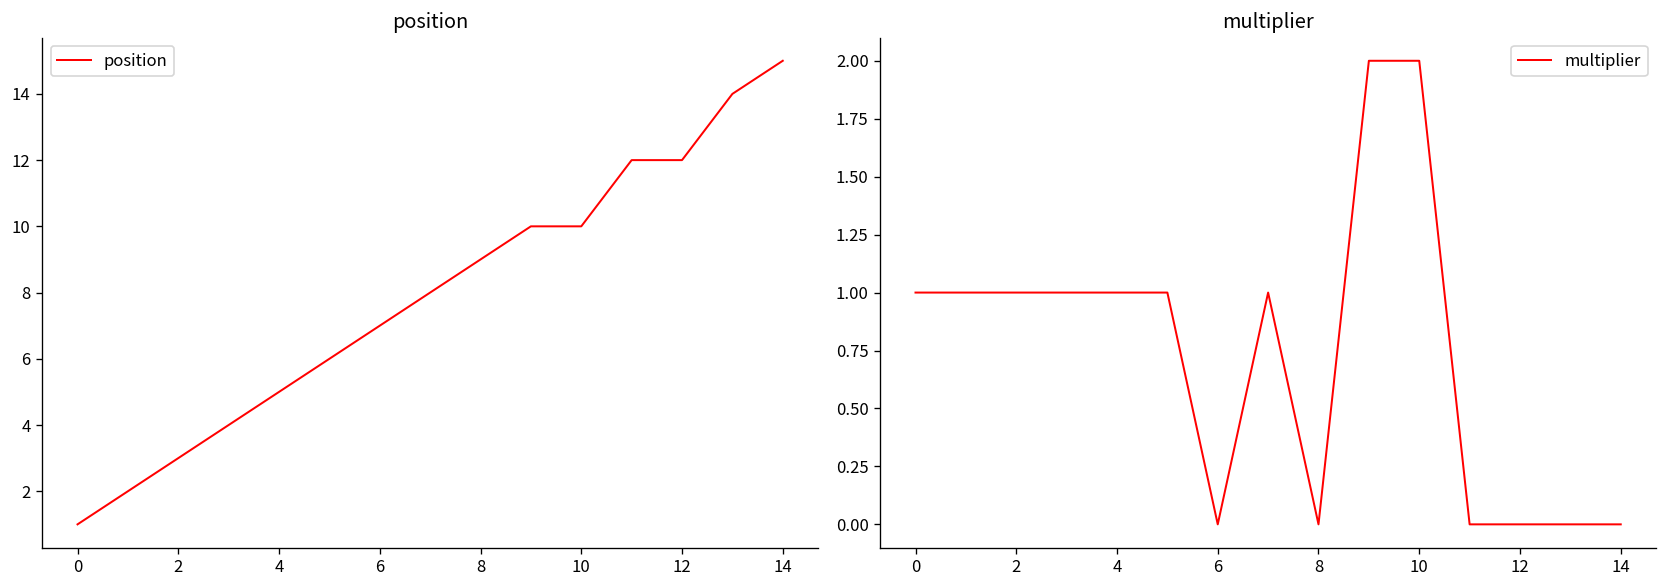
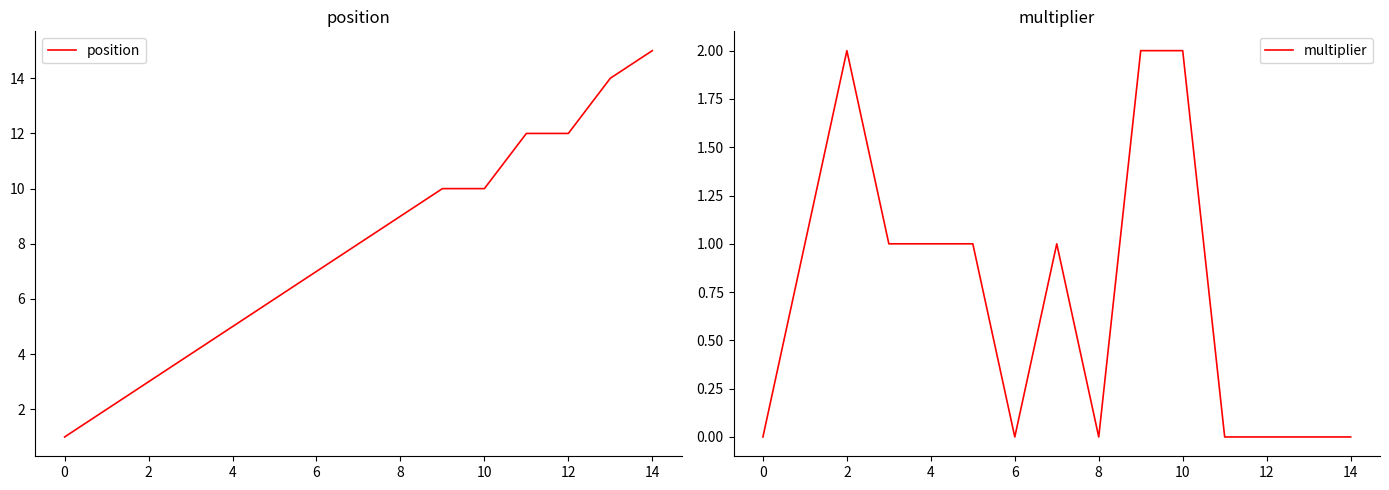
multiplier, 0: 1 -> 0
multiplier, 2: 1 -> 2
